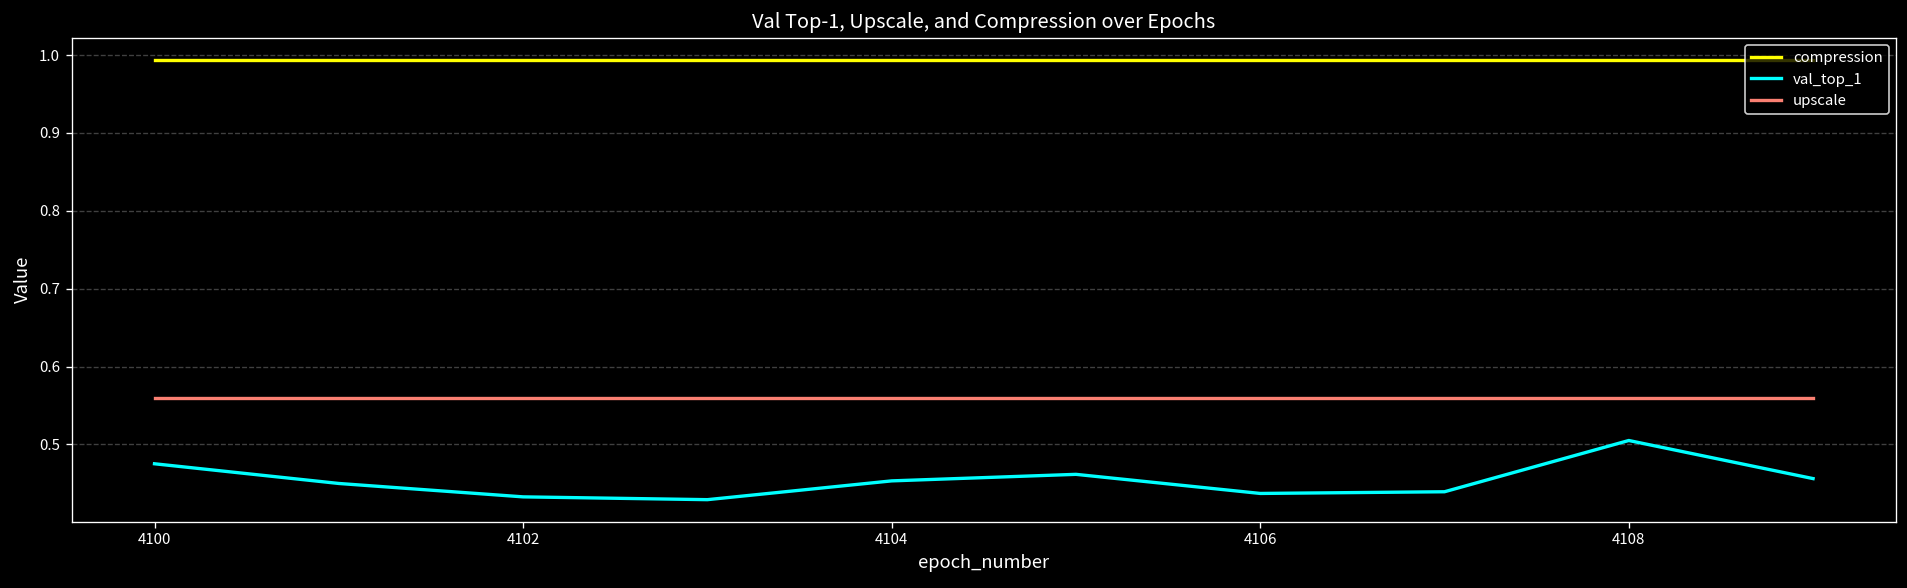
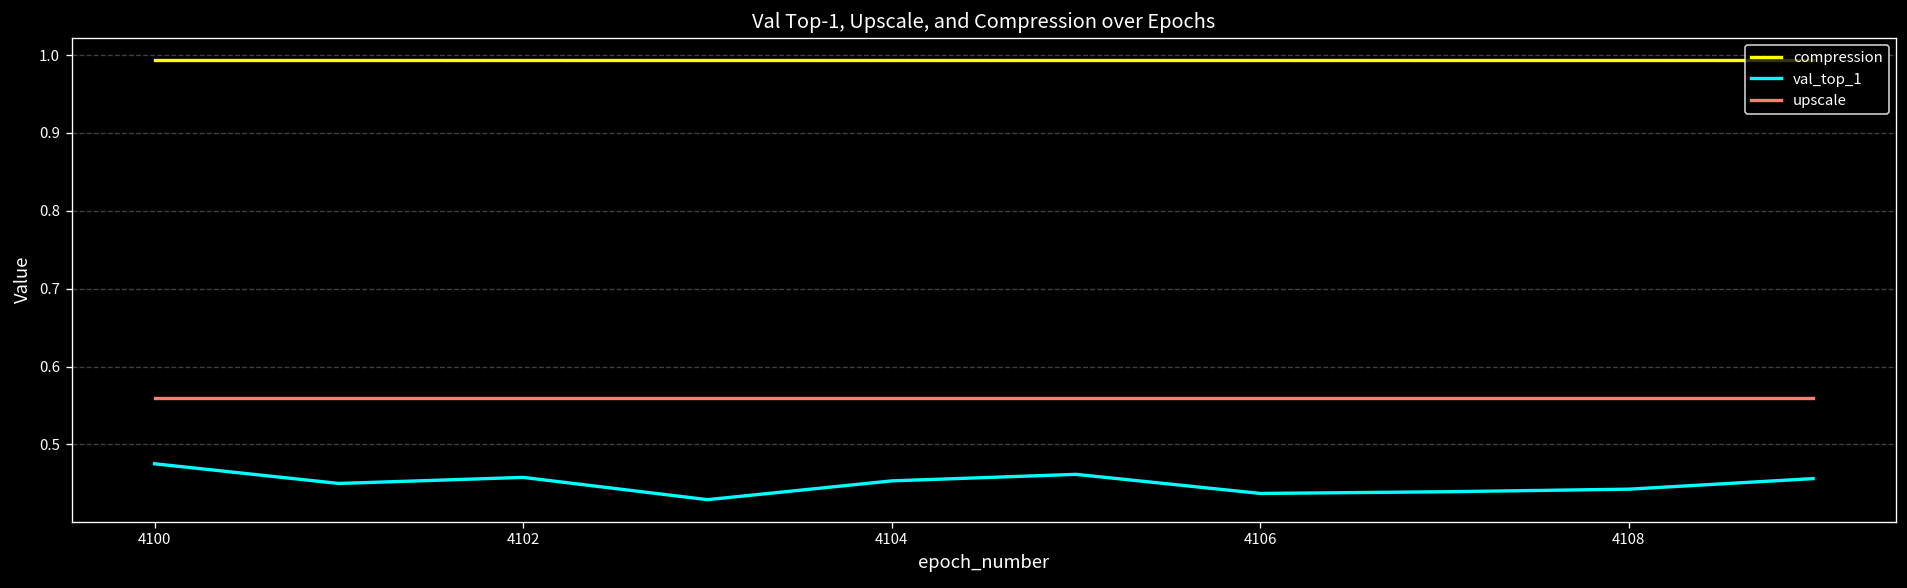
val_top_1, 4102: 0.43 -> 0.46
val_top_1, 4108: 0.51 -> 0.44
